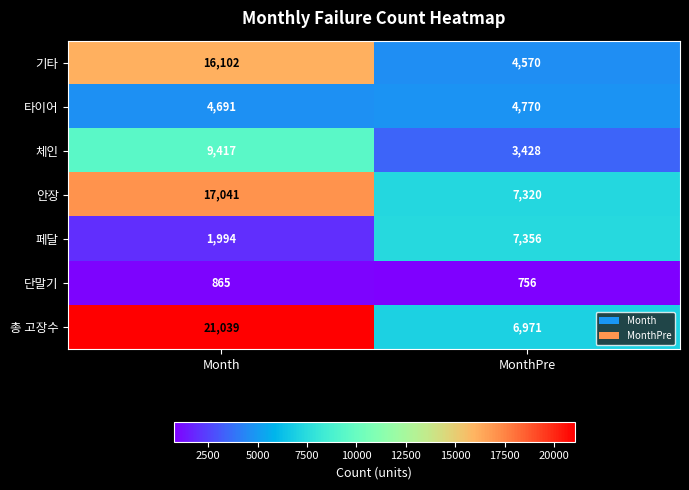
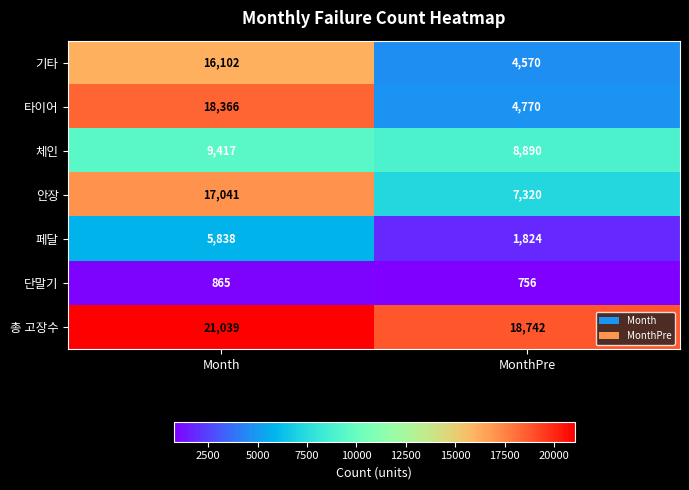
타이어, Month: 4,691 -> 18,366
체인, MonthPre: 3,428 -> 8,890
페달, Month: 1,994 -> 5,838
페달, MonthPre: 7,356 -> 1,824
총 고장수, MonthPre: 6,971 -> 18,742
